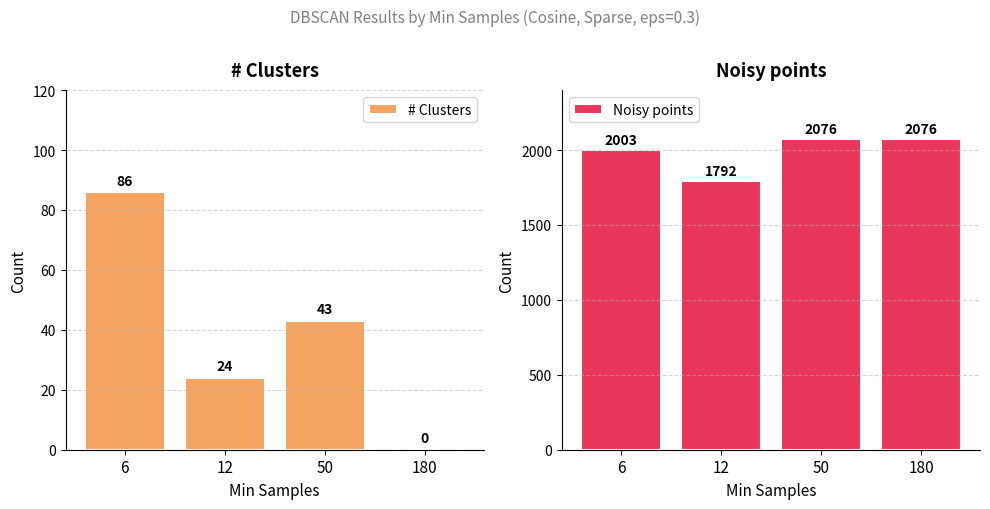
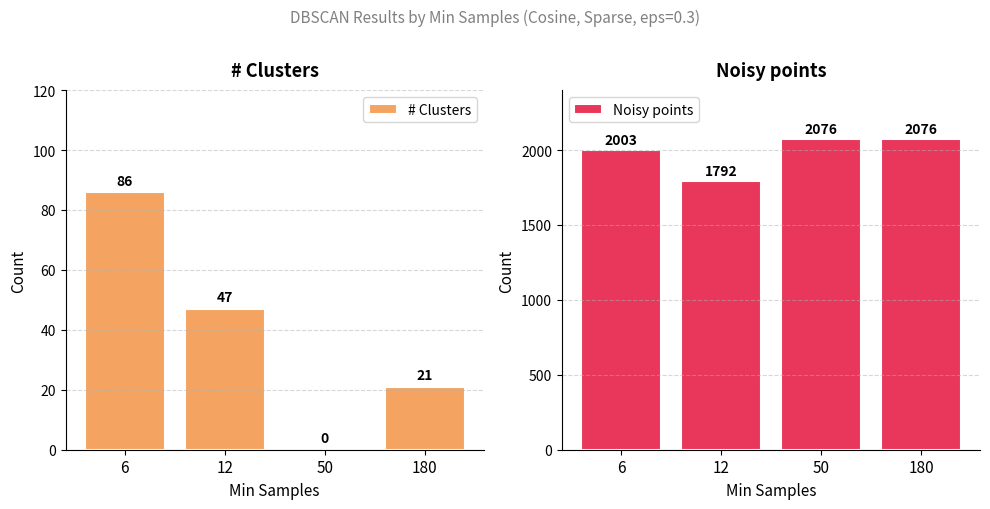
# Clusters, 12: 24 -> 47
# Clusters, 50: 43 -> 0
# Clusters, 180: 0 -> 21
